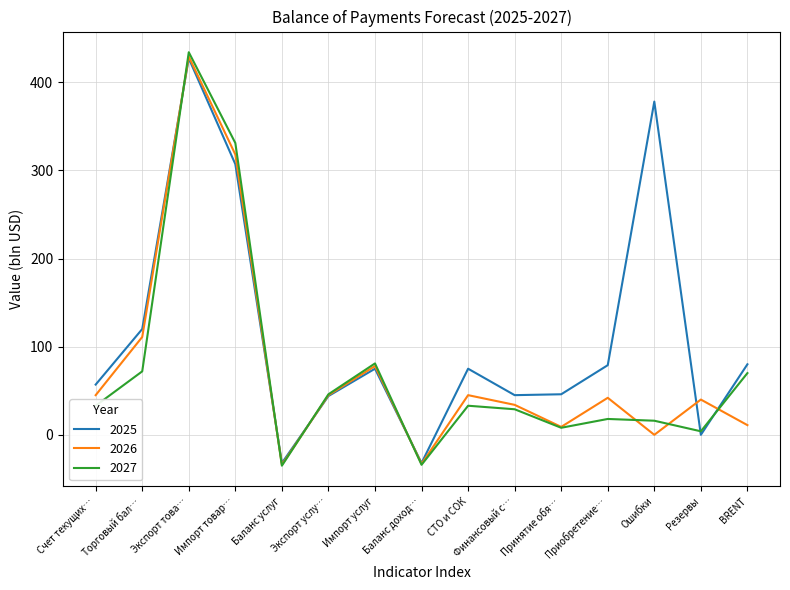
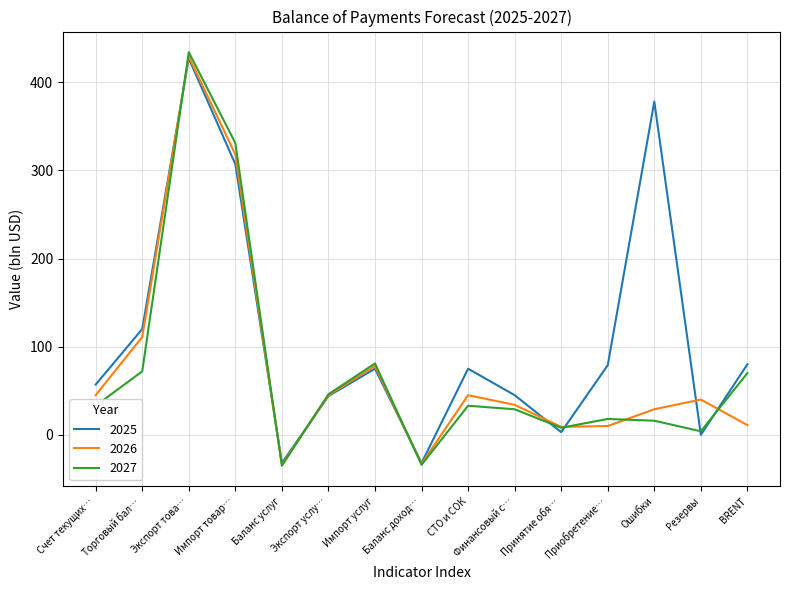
2025, Принятие обя…: 50 -> 0
2026, Приобретение…: 40 -> 10
2026, Ошибки: 0 -> 30
